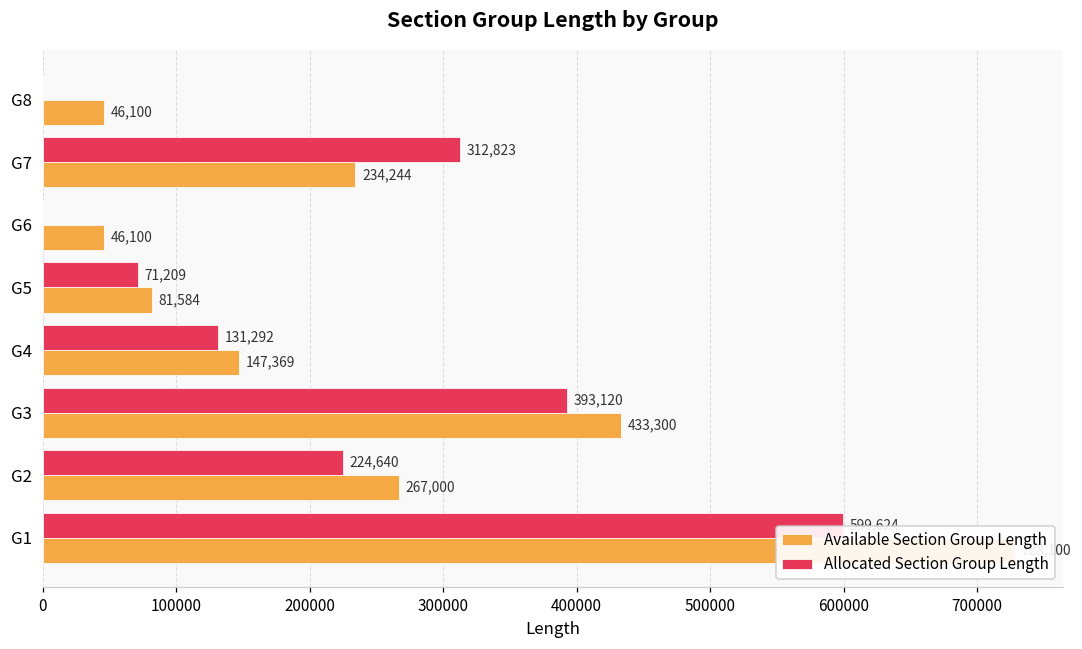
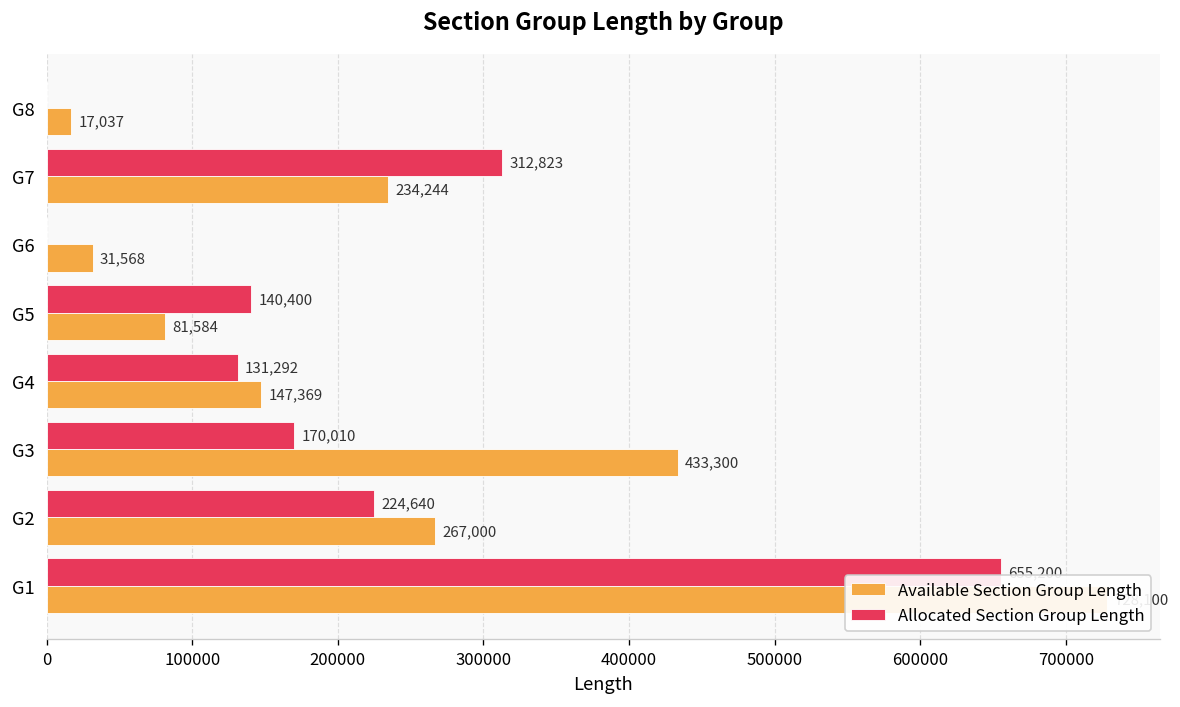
Available Section Group Length, G8: 46,100 -> 17,037
Available Section Group Length, G6: 46,100 -> 31,568
Allocated Section Group Length, G5: 71,209 -> 140,400
Allocated Section Group Length, G3: 393,120 -> 170,010
Allocated Section Group Length, G1: 600000 -> 655000
